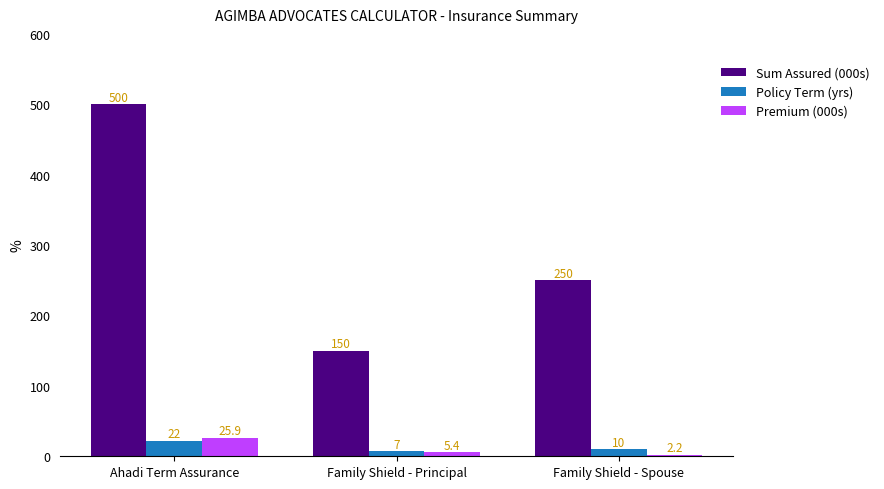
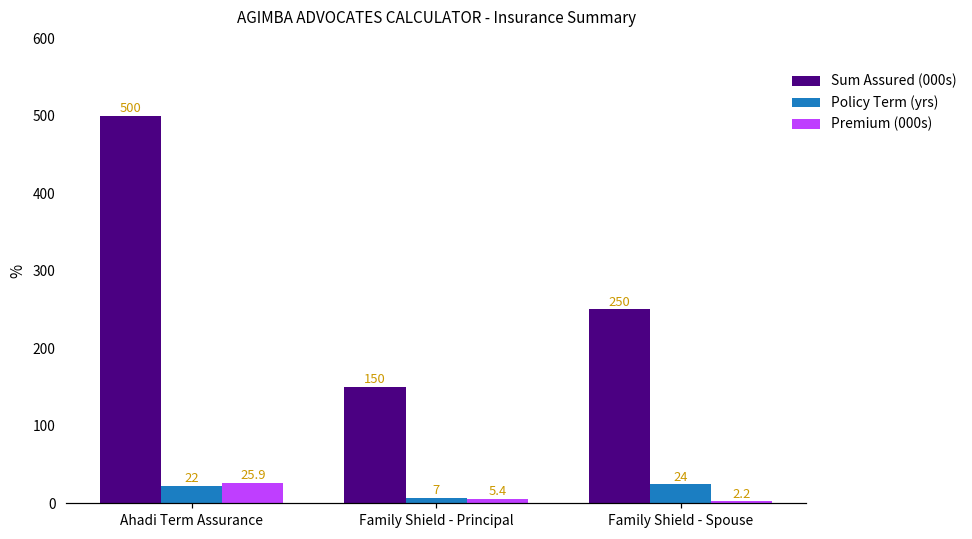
Policy Term (yrs), Family Shield - Spouse: 10 -> 24
